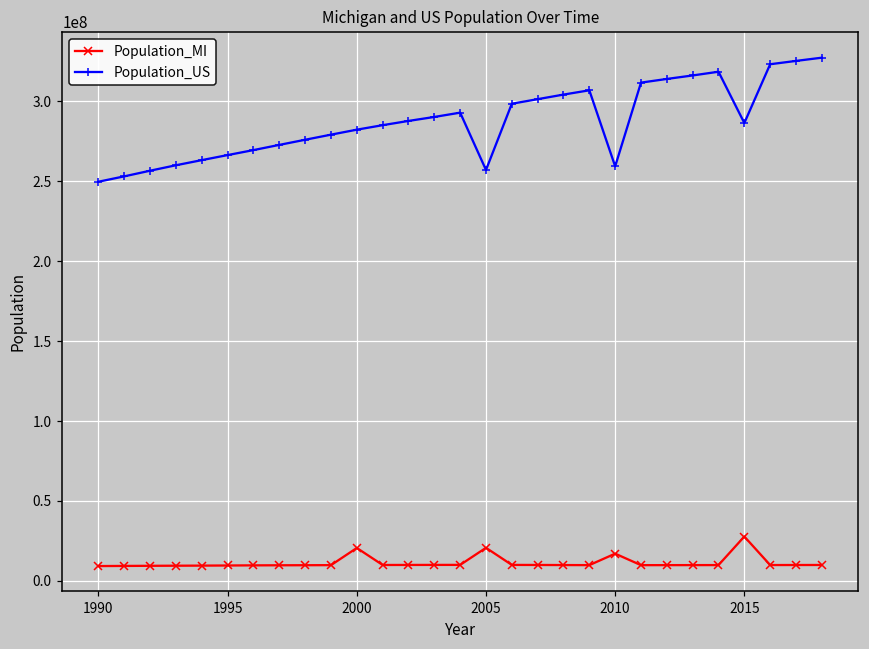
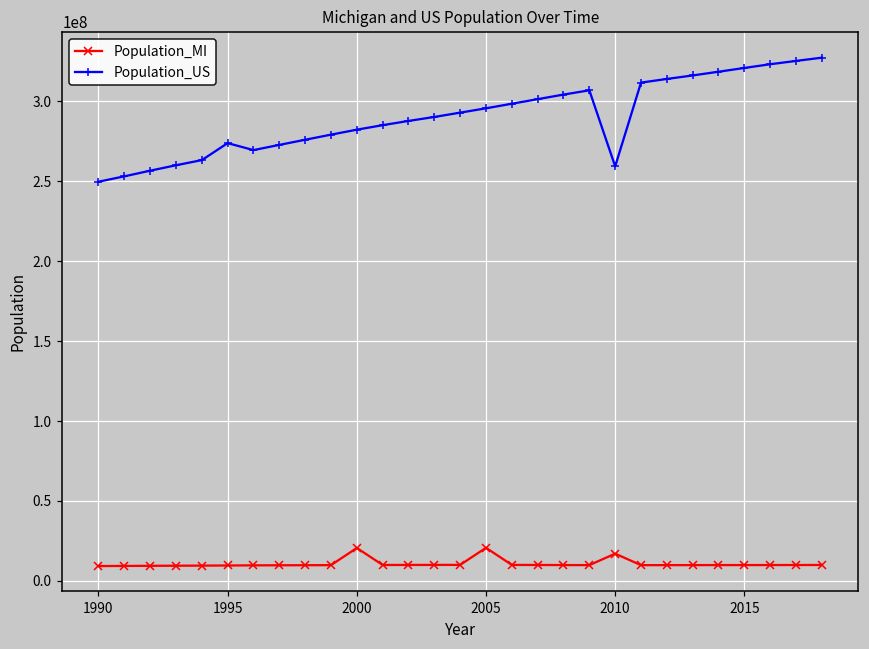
Population_US, 1995: 266000000 -> 274000000
Population_US, 2005: 257000000 -> 296000000
Population_MI, 2015: 28000000 -> 10000000
Population_US, 2015: 286000000 -> 321000000
